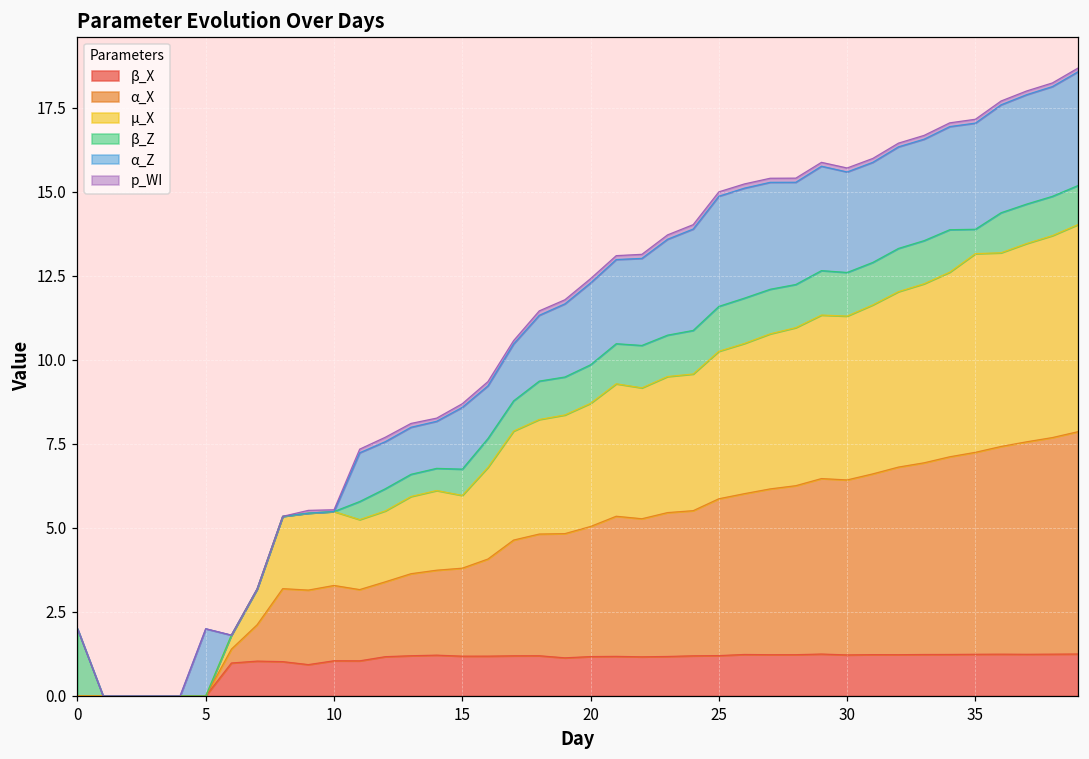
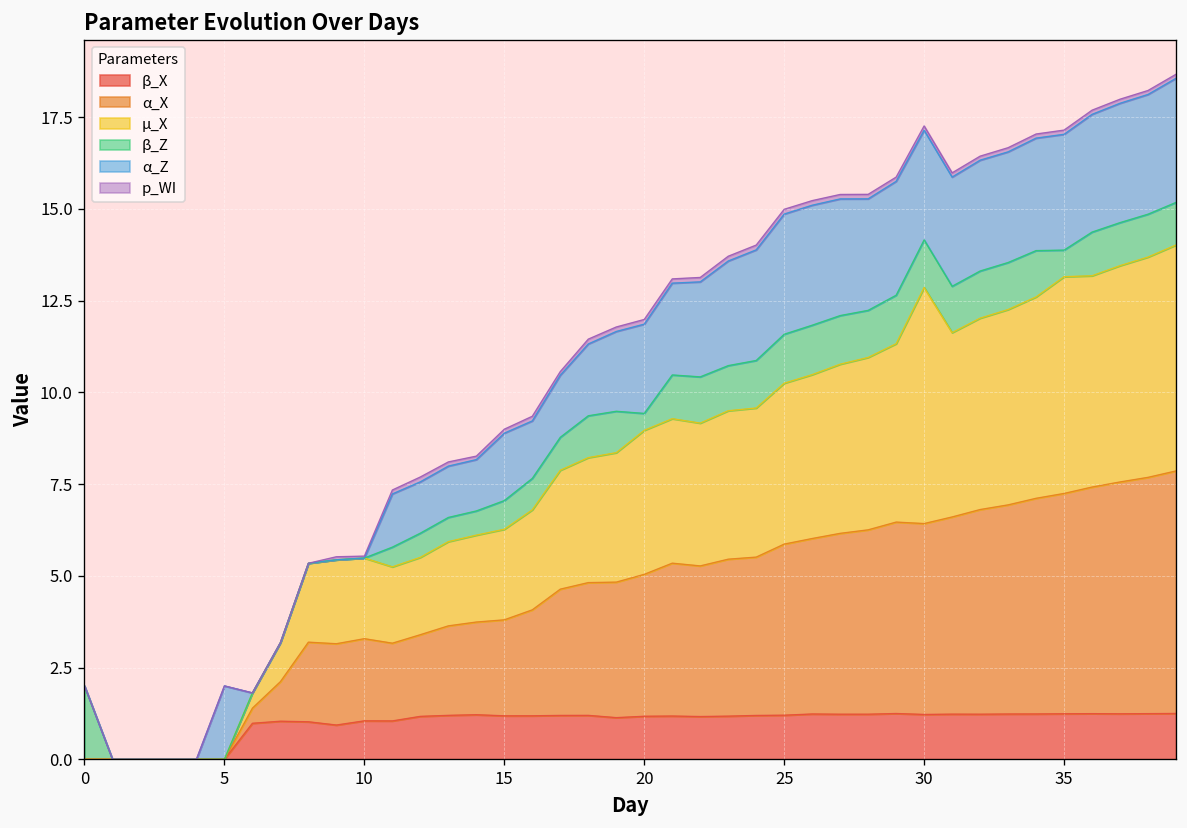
µ_X, 15: 2.2 -> 2.5
µ_X, 20: 3.7 -> 3.9
β_Z, 20: 1.1 -> 0.5
µ_X, 30: 4.9 -> 6.4
